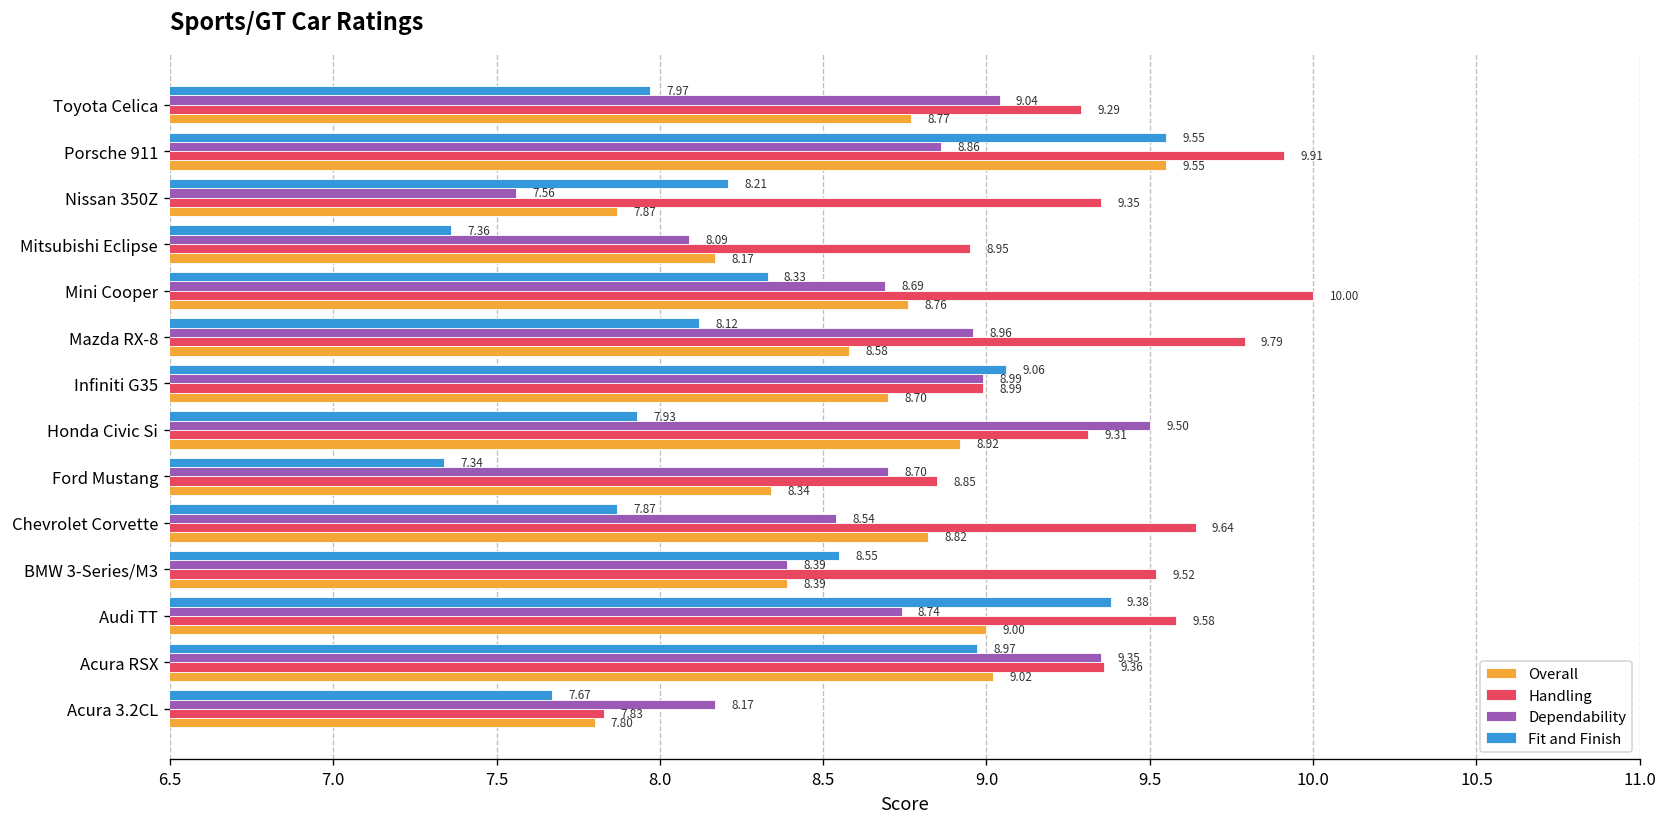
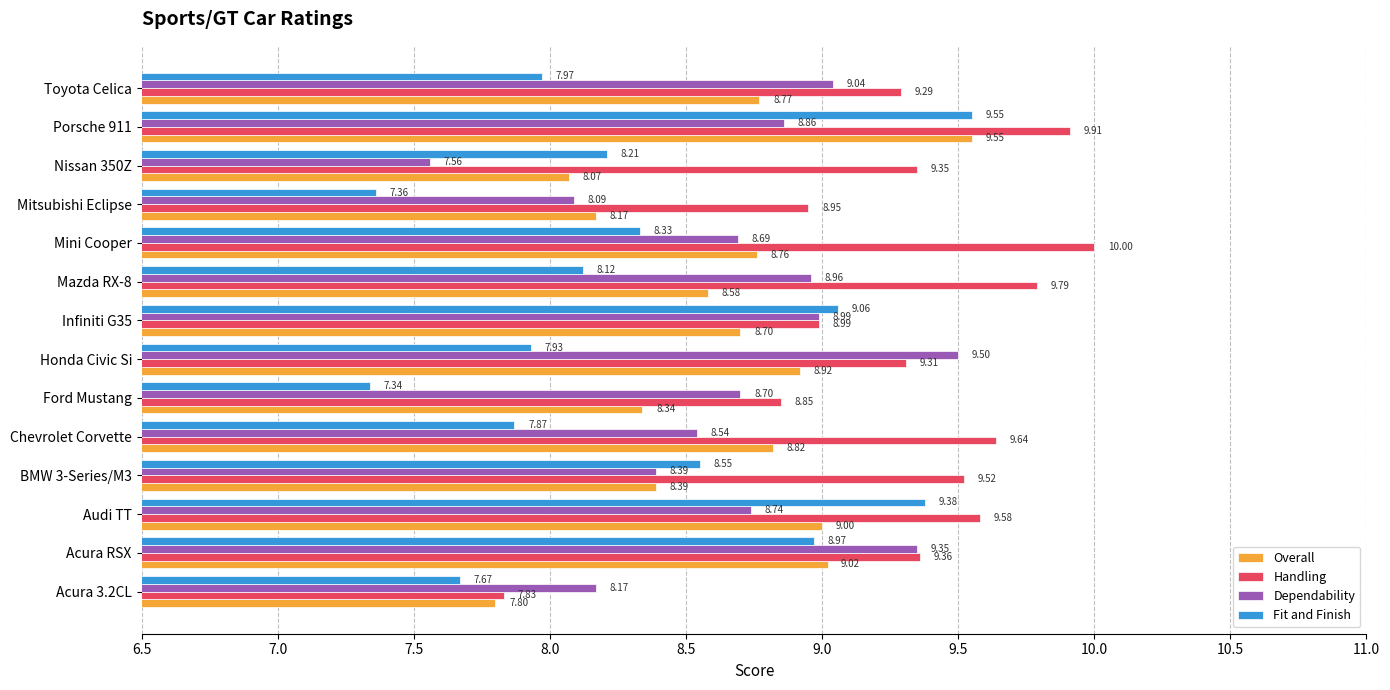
Overall, Nissan 350Z: 7.87 -> 8.07
